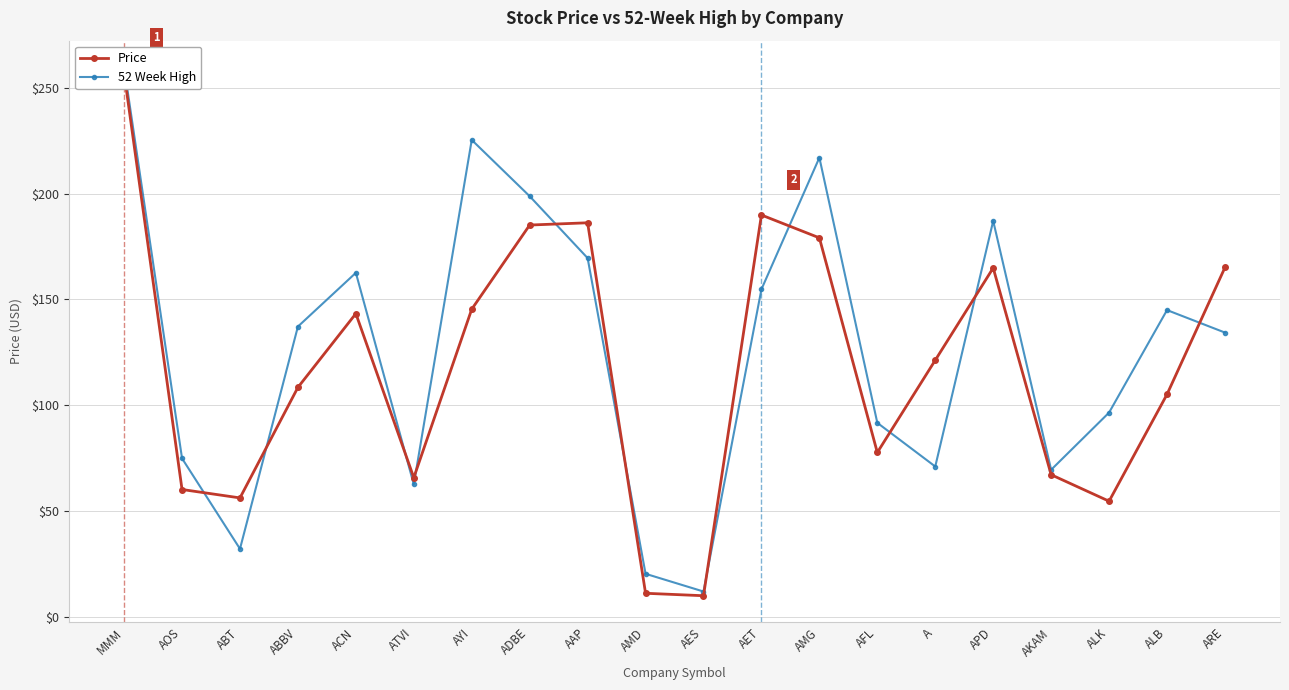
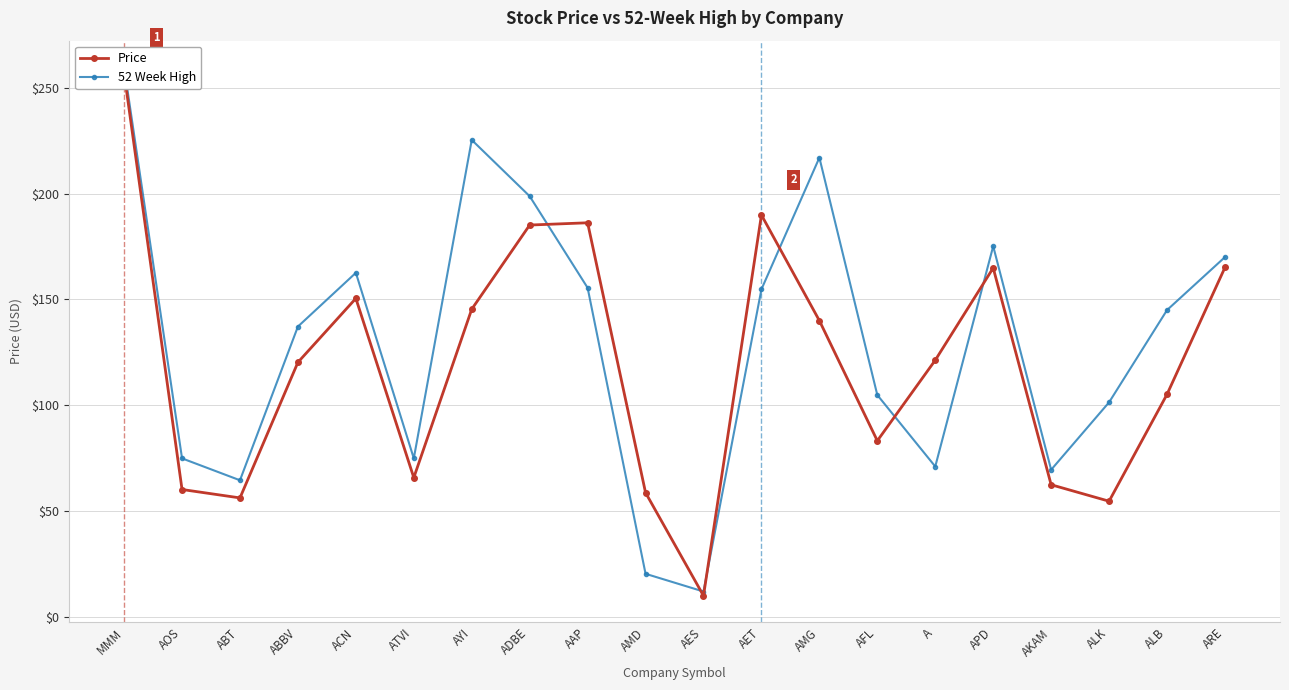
52 Week High, ABT: $32 -> $65
Price, ABBV: $108 -> $120
Price, ACN: $143 -> $151
52 Week High, ATVI: $63 -> $75
52 Week High, AAP: $170 -> $156
Price, AMD: $11 -> $59
Price, AMG: $179 -> $140
Price, AFL: $78 -> $83
52 Week High, AFL: $92 -> $105
52 Week High, APD: $187 -> $175
Price, AKAM: $67 -> $62
52 Week High, ALK: $97 -> $101
52 Week High, ARE: $134 -> $170
